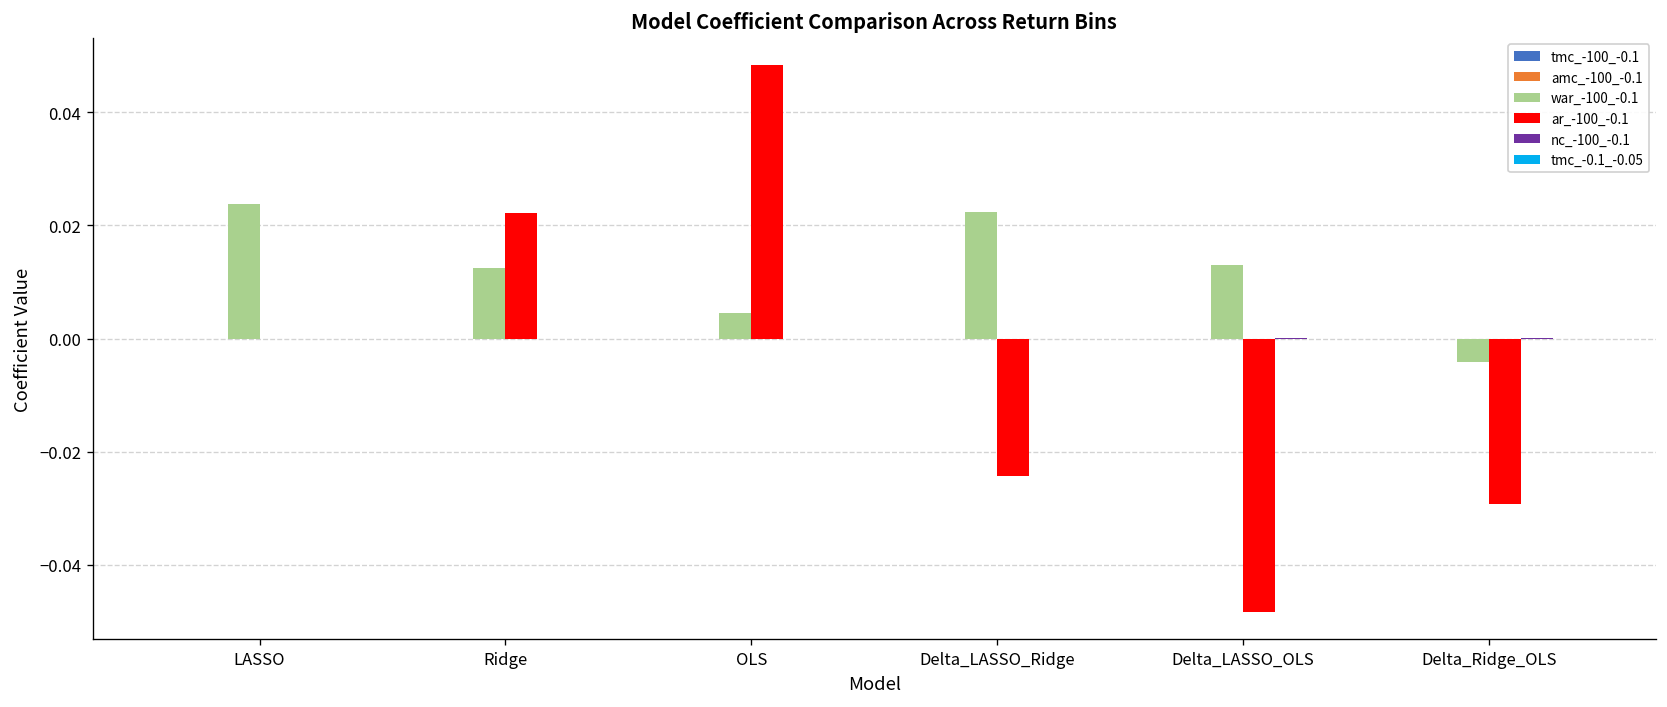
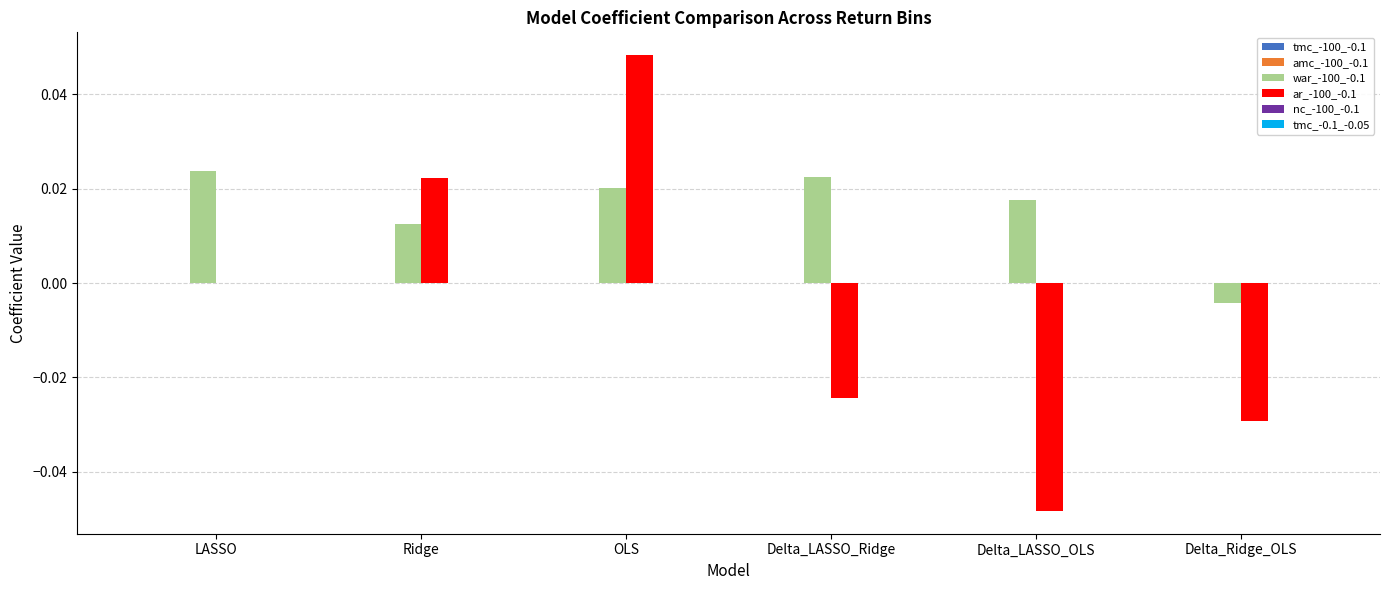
war_-100_-0.1, OLS: 0.004 -> 0.020
war_-100_-0.1, Delta_LASSO_OLS: 0.013 -> 0.018
